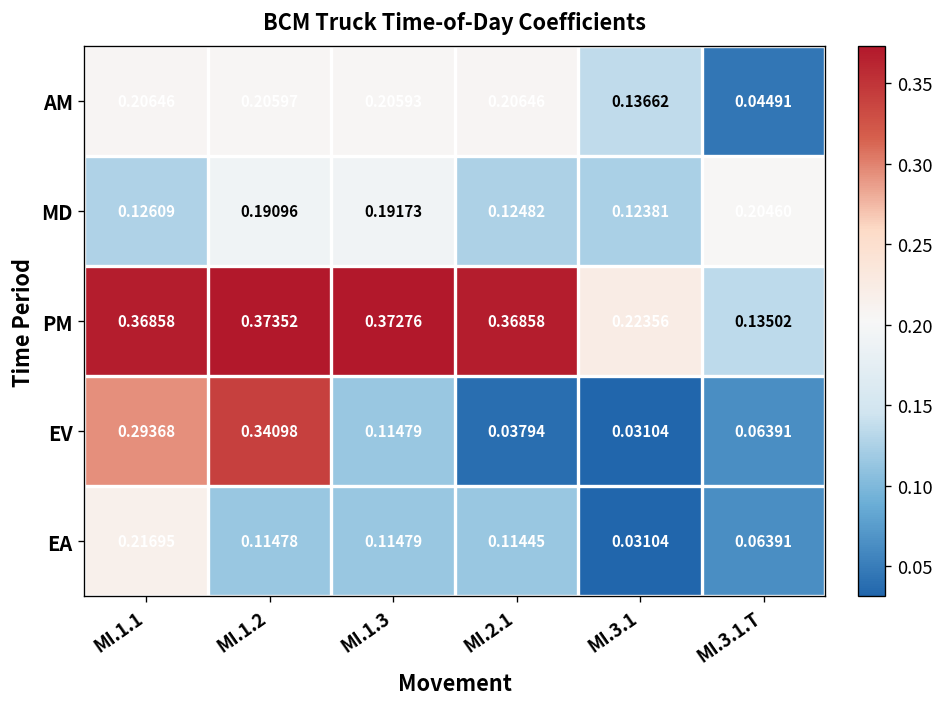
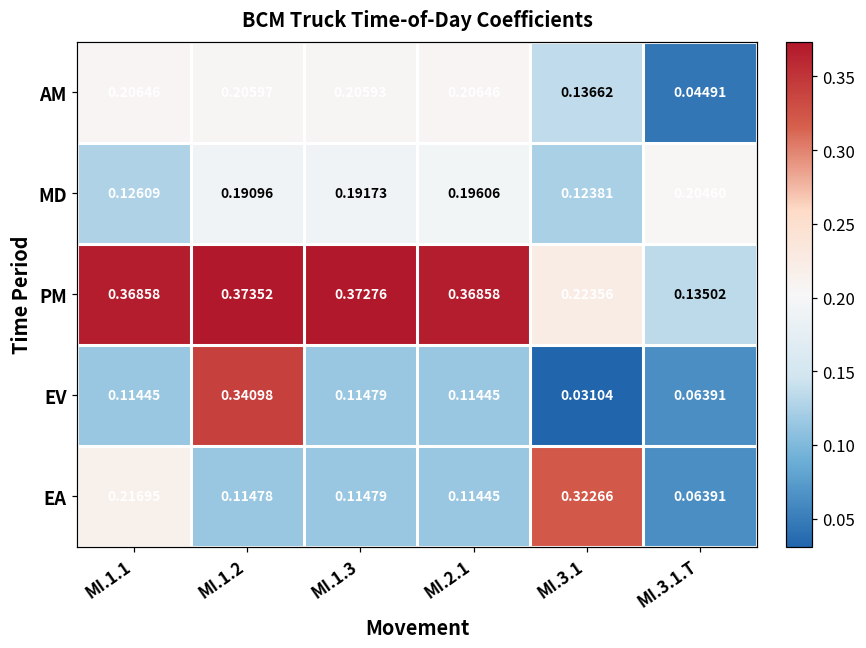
MD, MI.2.1: 0.12482 -> 0.19606
EV, MI.1.1: 0.29368 -> 0.11445
EV, MI.2.1: 0.03794 -> 0.11445
EA, MI.3.1: 0.03104 -> 0.32266
